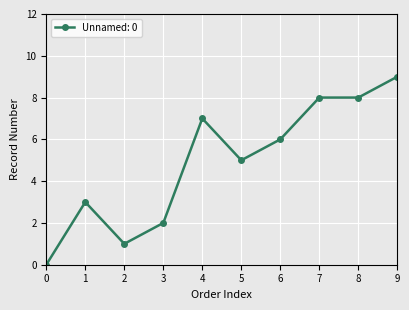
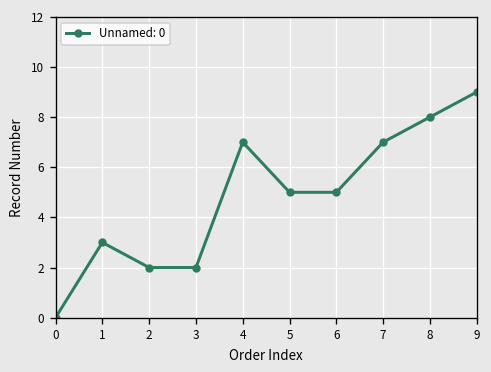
2: 1 -> 2
6: 6 -> 5
7: 8 -> 7
